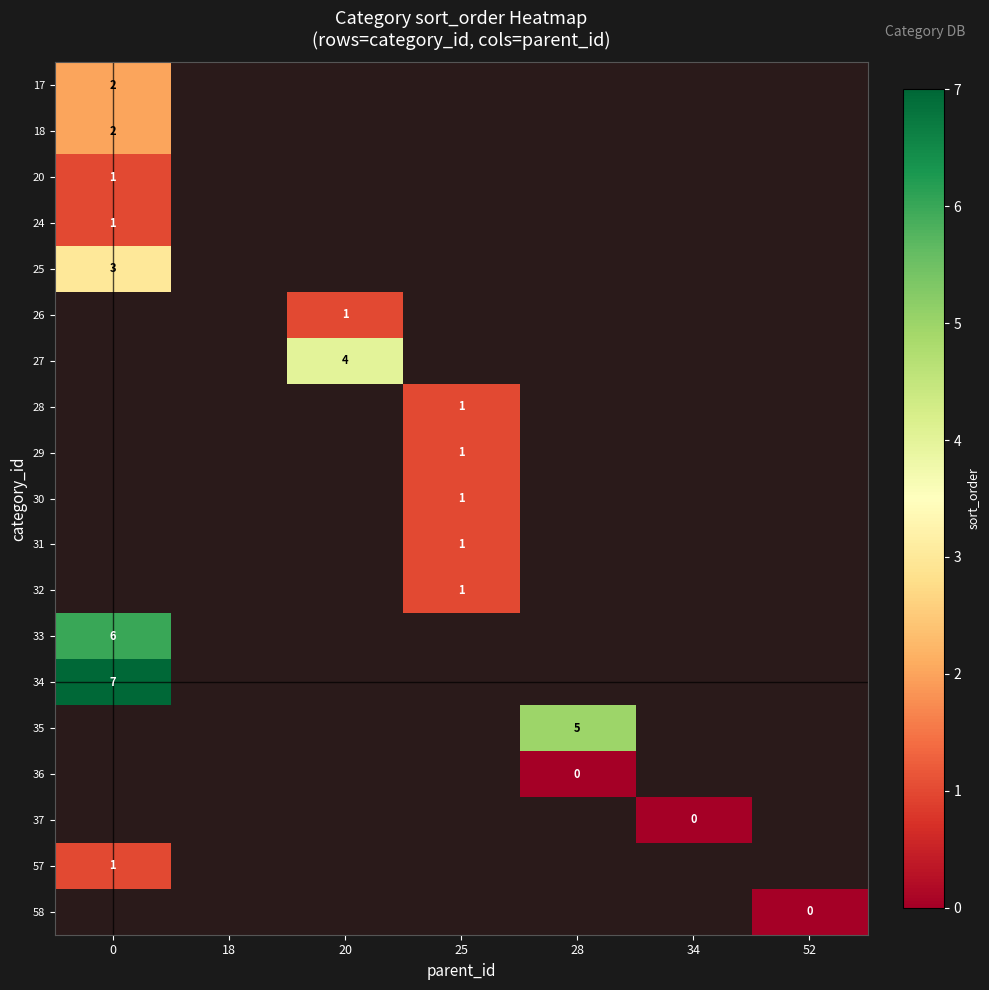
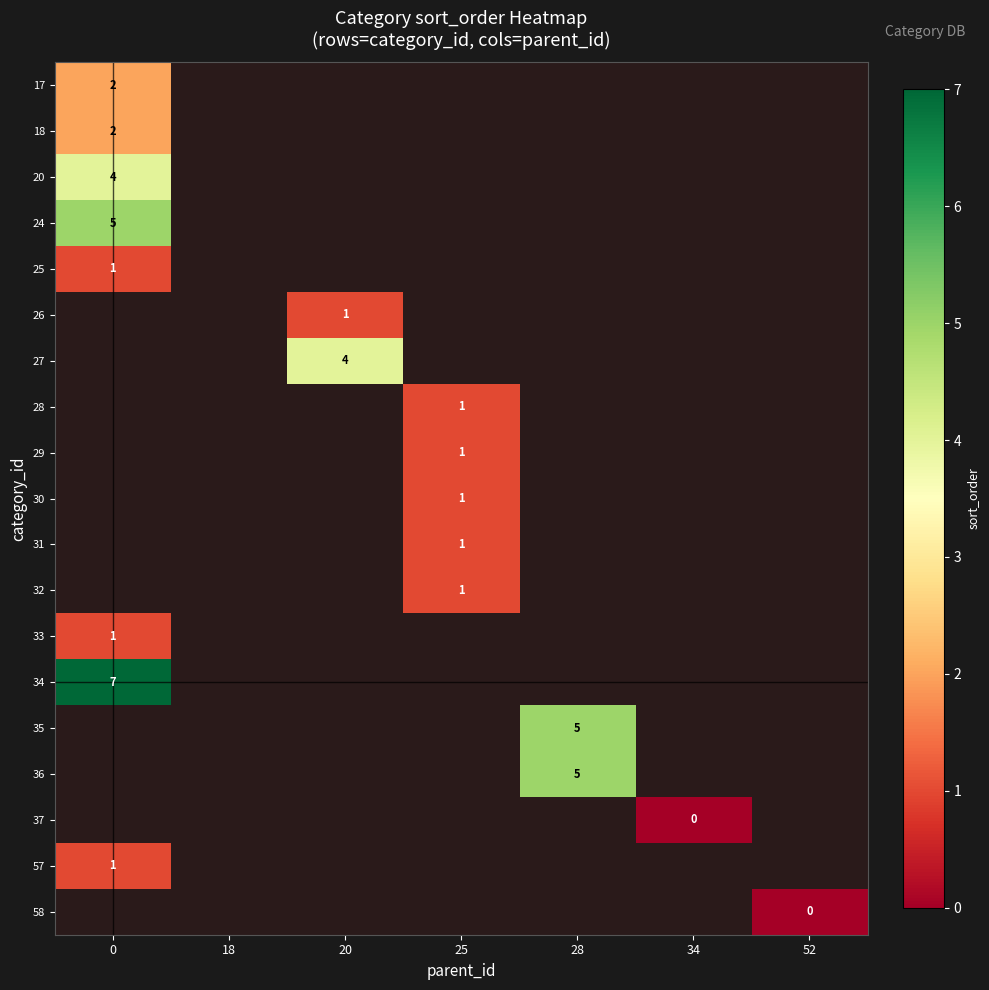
20, 0: 1 -> 4
24, 0: 1 -> 5
25, 0: 3 -> 1
33, 0: 6 -> 1
36, 28: 0 -> 5
